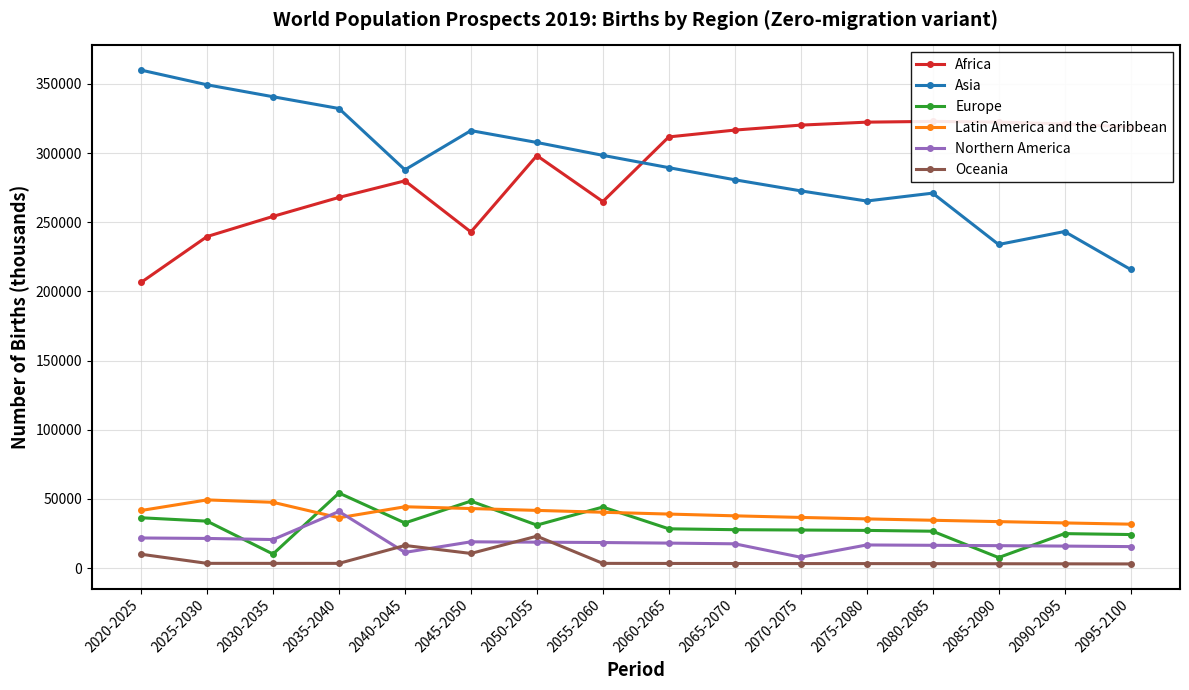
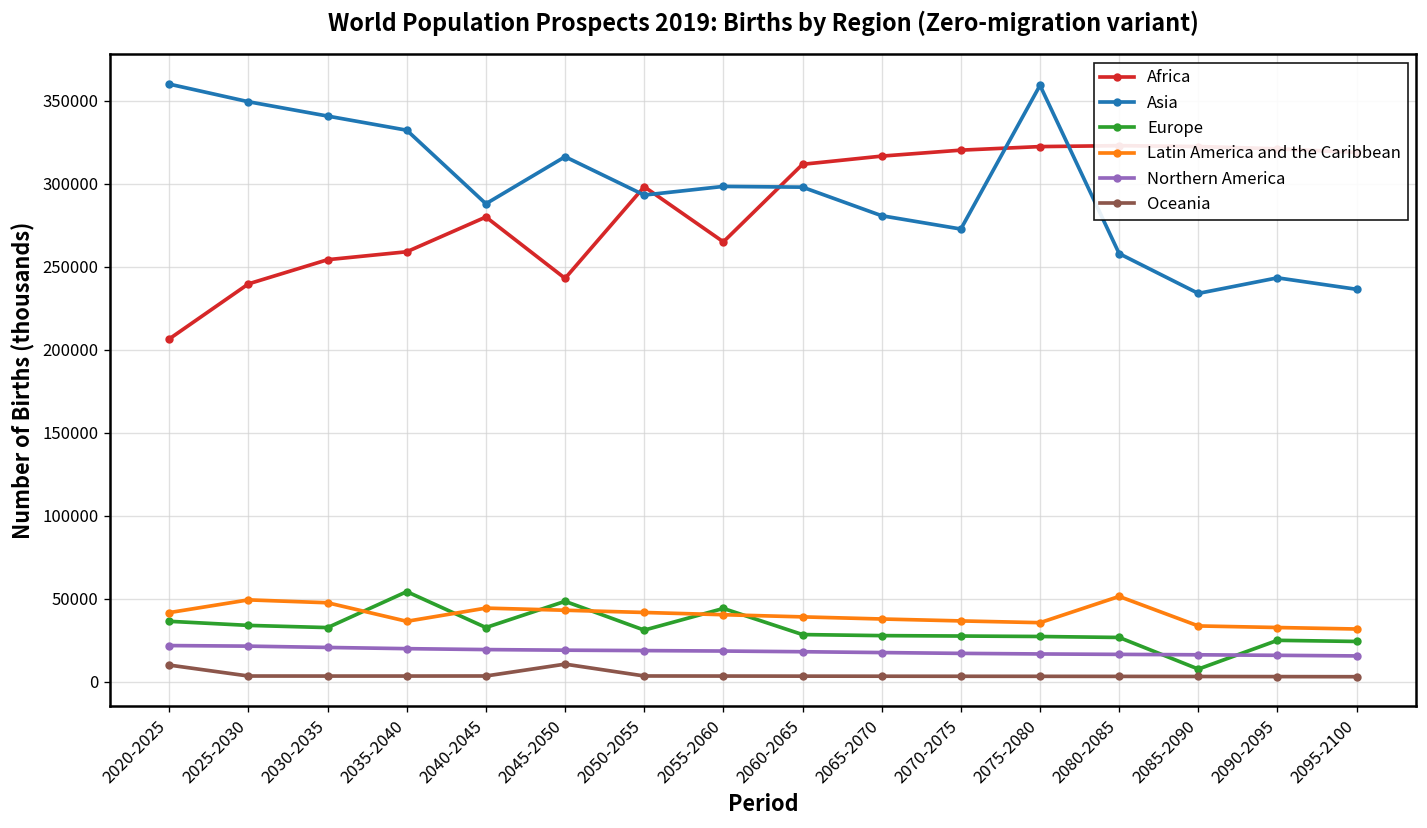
Europe, 2030-2035: 10000 -> 33000
Africa, 2035-2040: 268000 -> 259000
Northern America, 2035-2040: 41000 -> 20000
Northern America, 2040-2045: 11000 -> 19000
Oceania, 2040-2045: 16000 -> 3000
Asia, 2050-2055: 308000 -> 293000
Oceania, 2050-2055: 23000 -> 3000
Asia, 2060-2065: 289000 -> 298000
Northern America, 2070-2075: 8000 -> 17000
Asia, 2075-2080: 265000 -> 359000
Asia, 2080-2085: 271000 -> 258000
Latin America and the Caribbean, 2080-2085: 35000 -> 51000
Asia, 2095-2100: 216000 -> 236000
